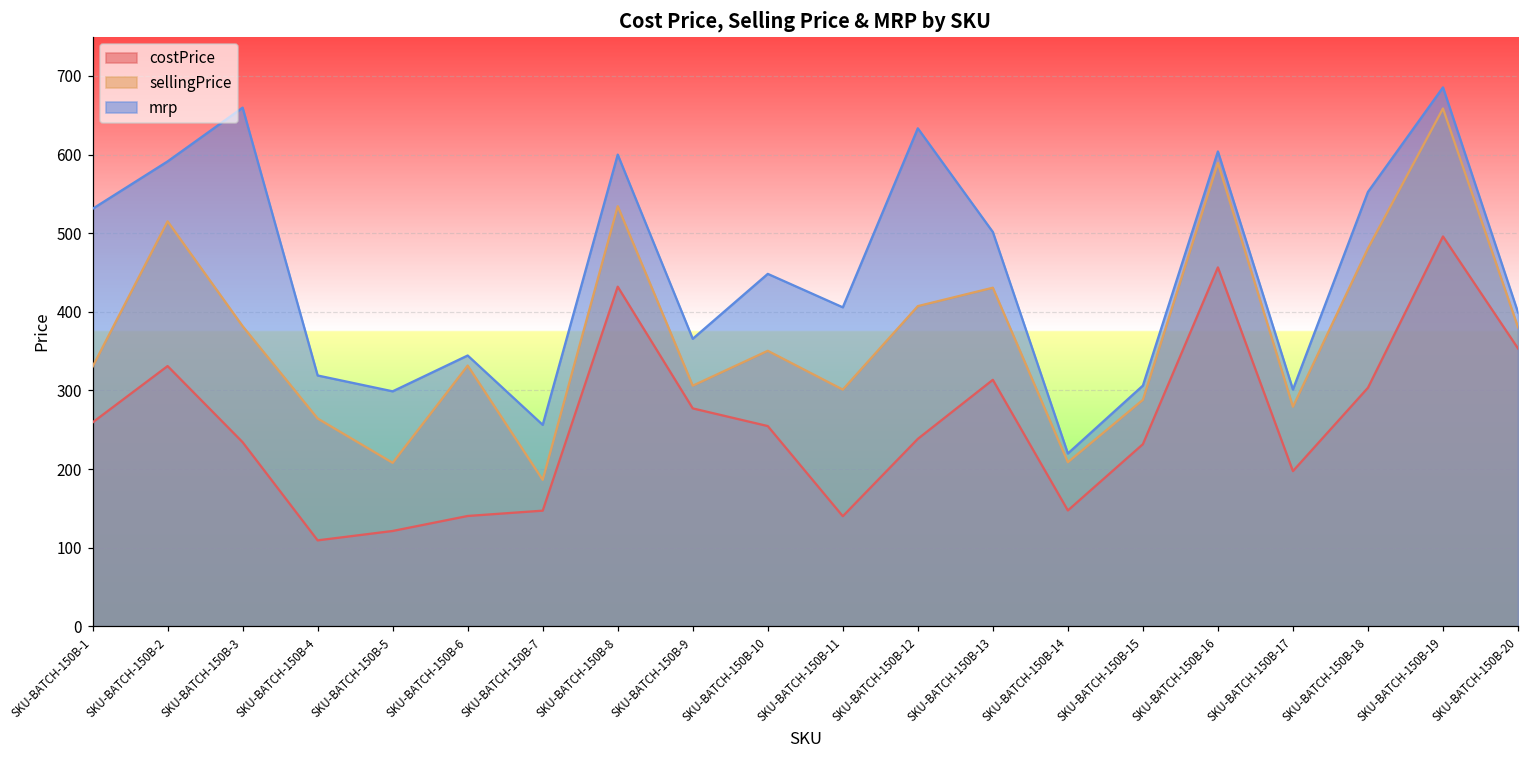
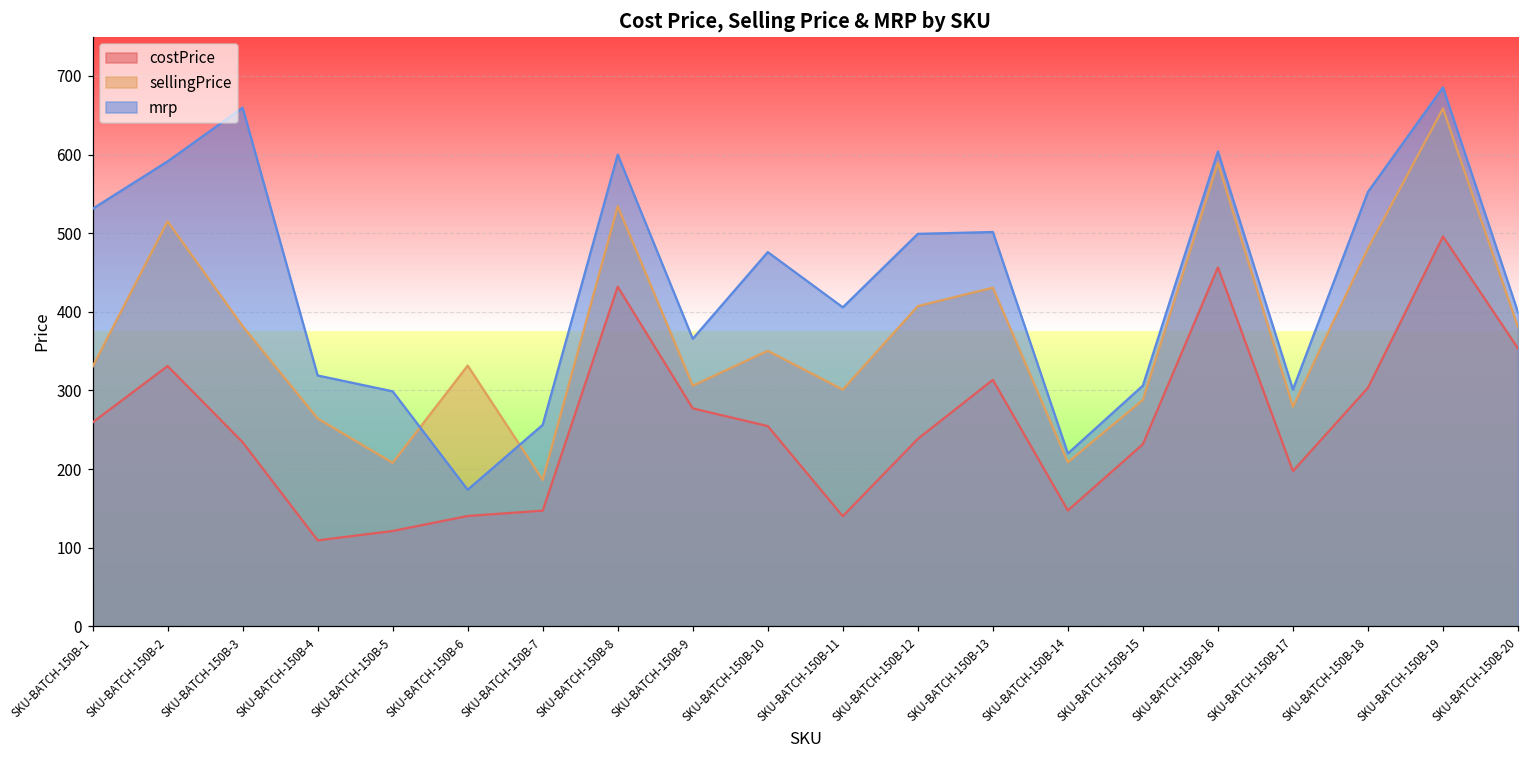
mrp, SKU-BATCH-150B-6: 340 -> 170
mrp, SKU-BATCH-150B-10: 450 -> 480
mrp, SKU-BATCH-150B-12: 630 -> 500
